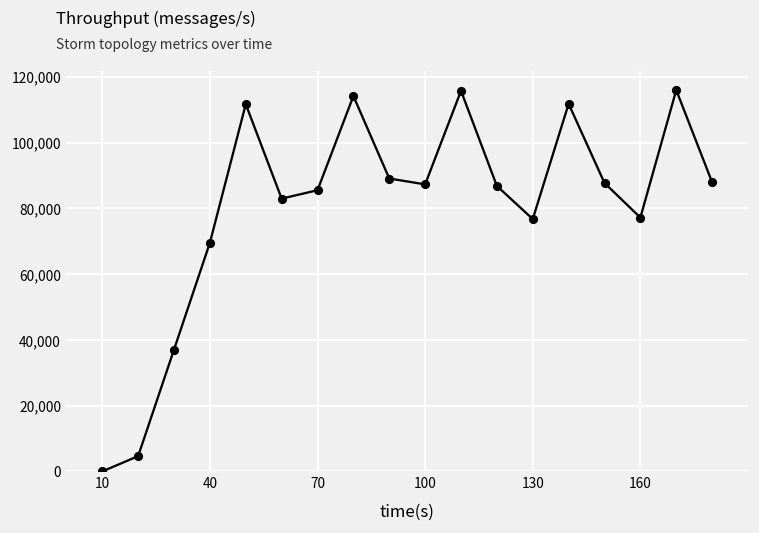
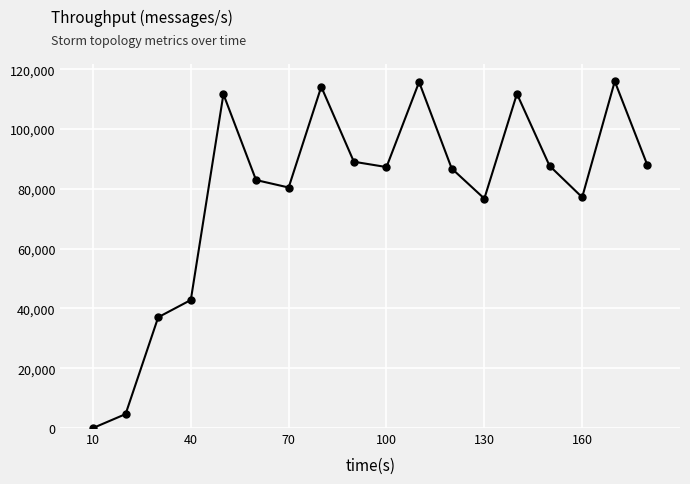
40: 70,000 -> 43,000
70: 85,000 -> 80,000
